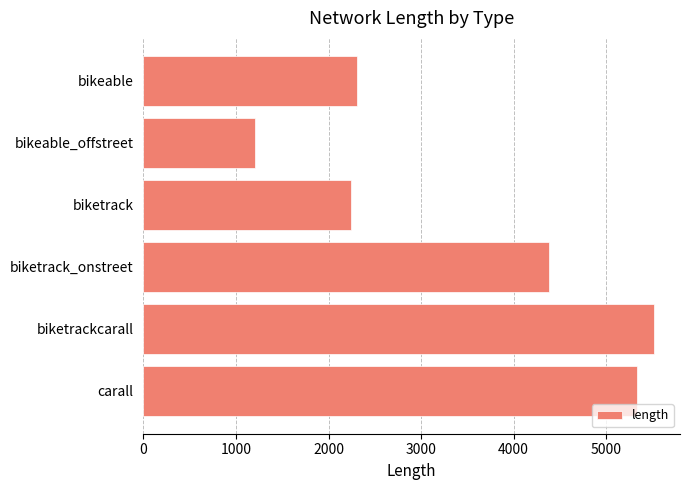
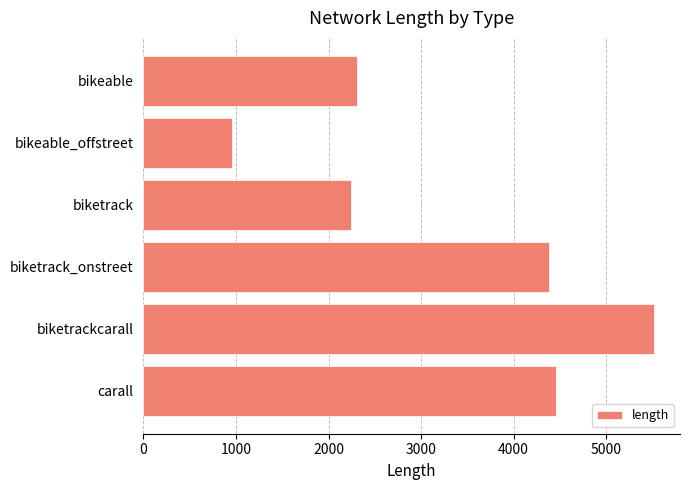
bikeable_offstreet: 1200 -> 1000
carall: 5300 -> 4500
